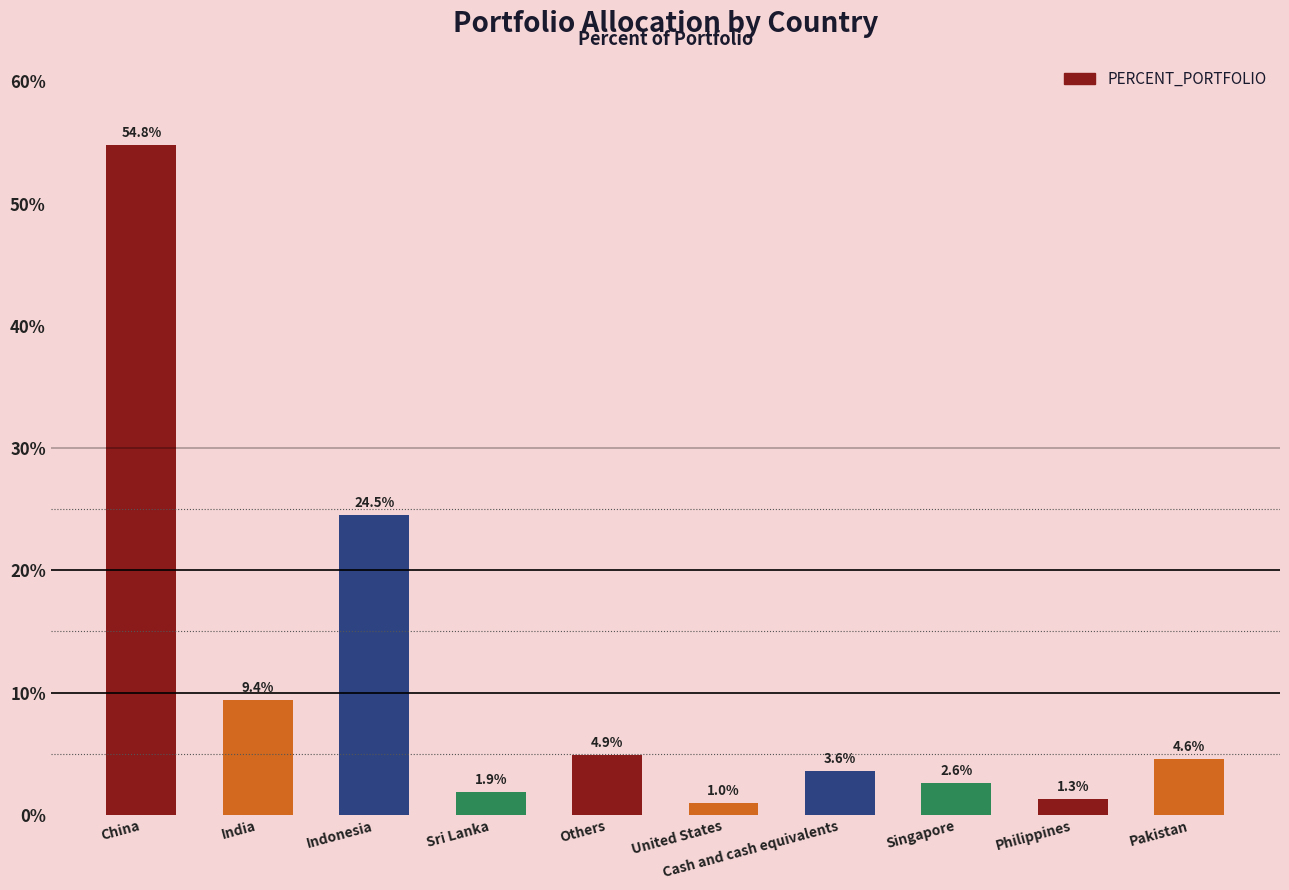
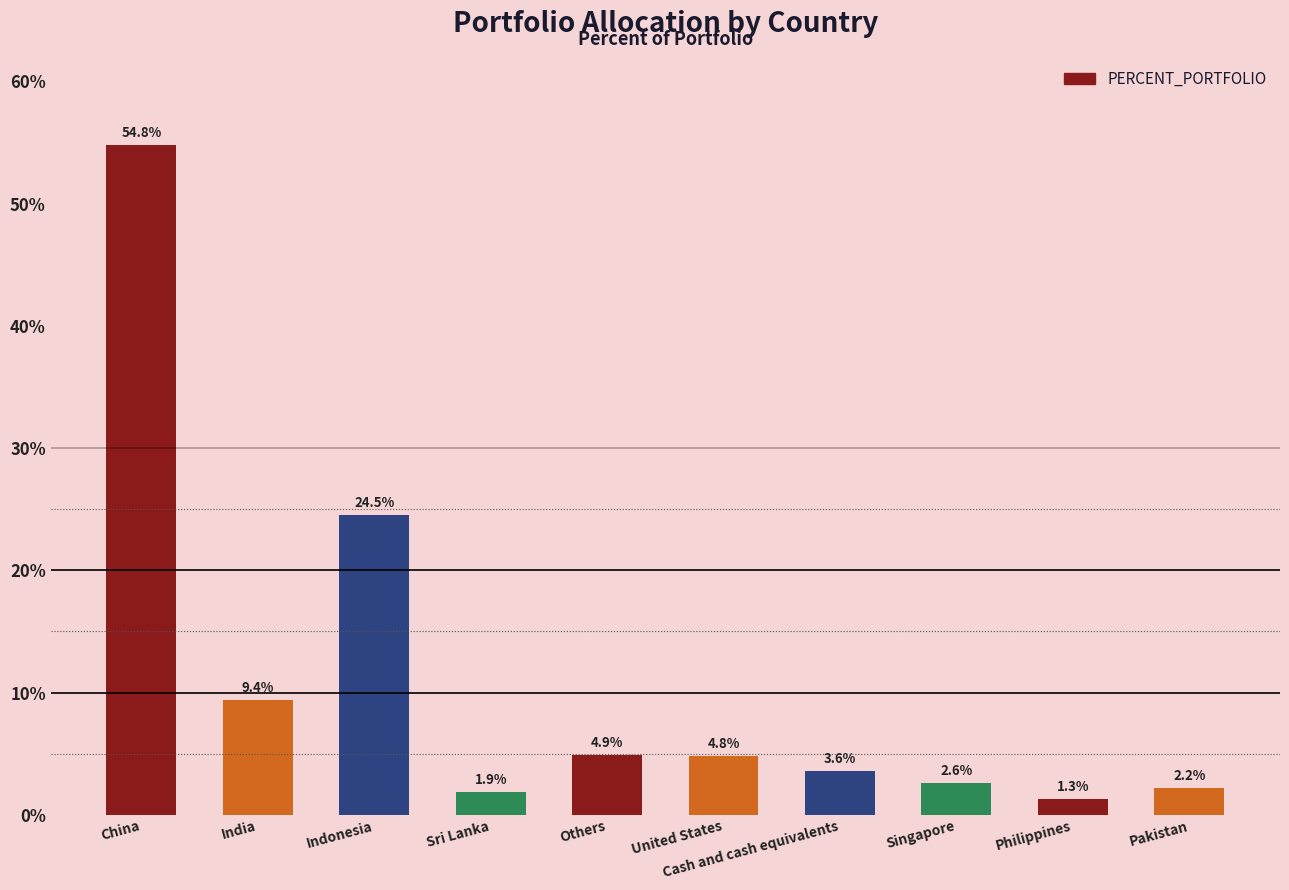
United States: 1.0% -> 4.8%
Pakistan: 4.6% -> 2.2%
